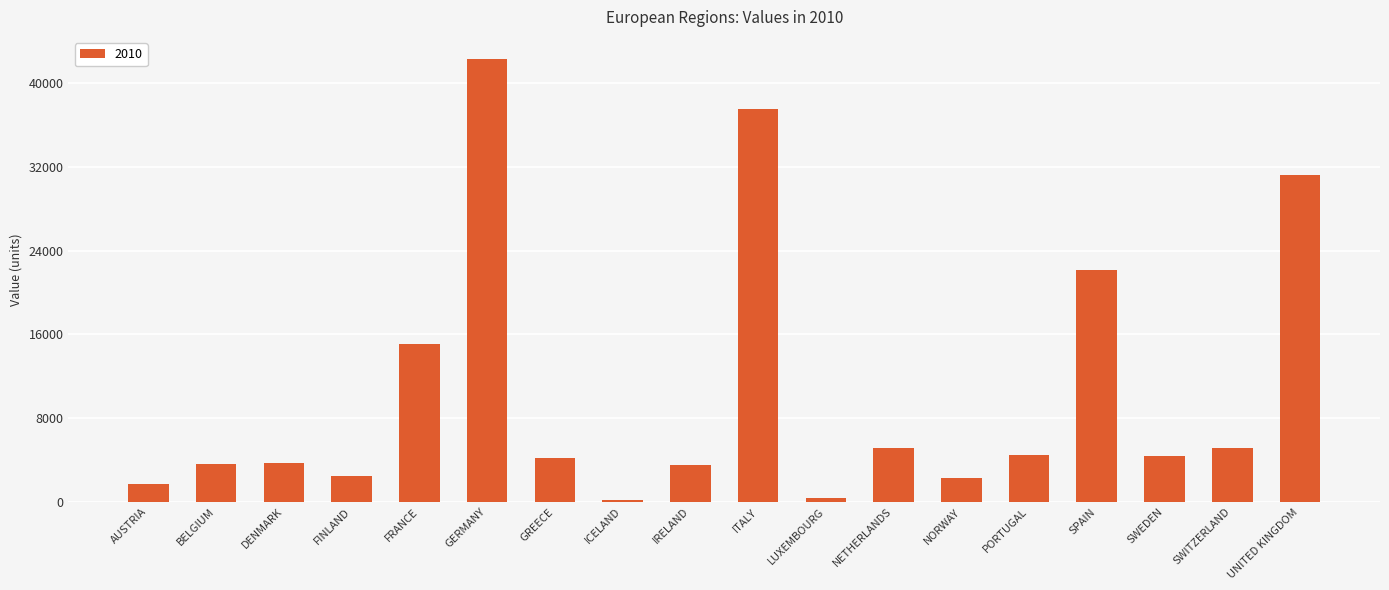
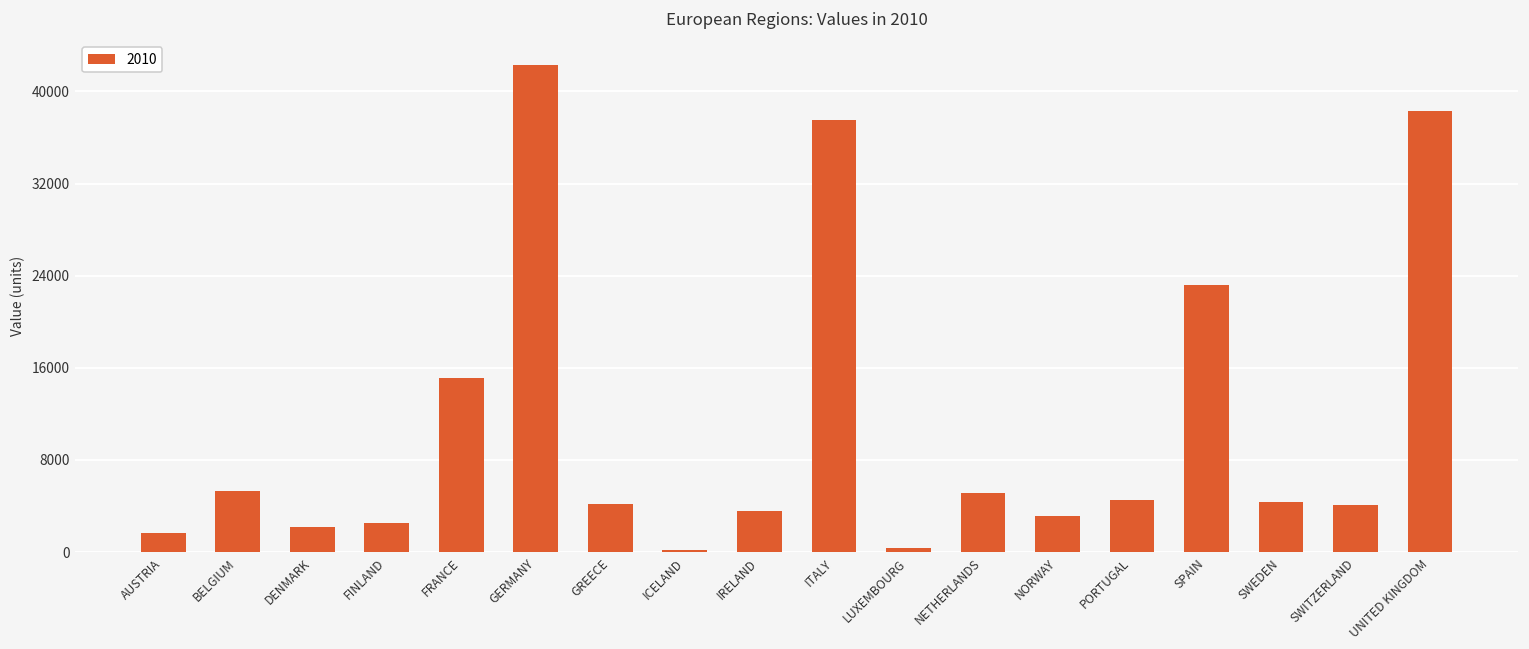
BELGIUM: 3600 -> 5300
DENMARK: 3700 -> 2200
NORWAY: 2300 -> 3100
SPAIN: 22100 -> 23200
SWITZERLAND: 5100 -> 4100
UNITED KINGDOM: 31300 -> 38300
